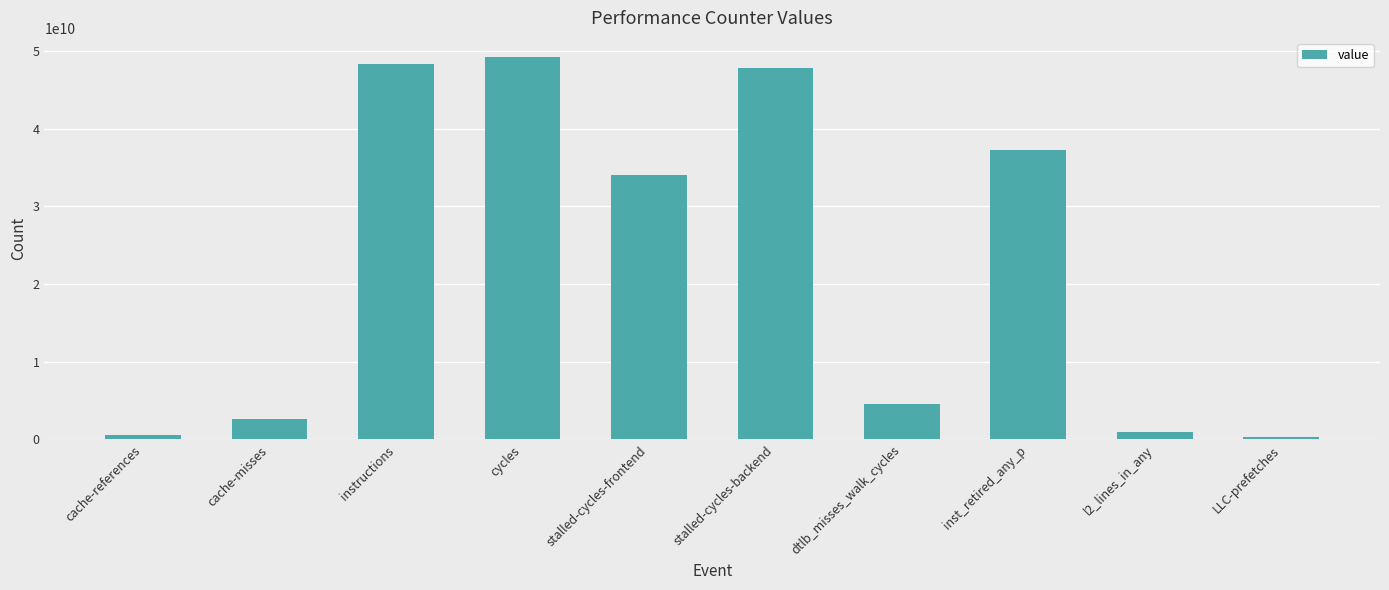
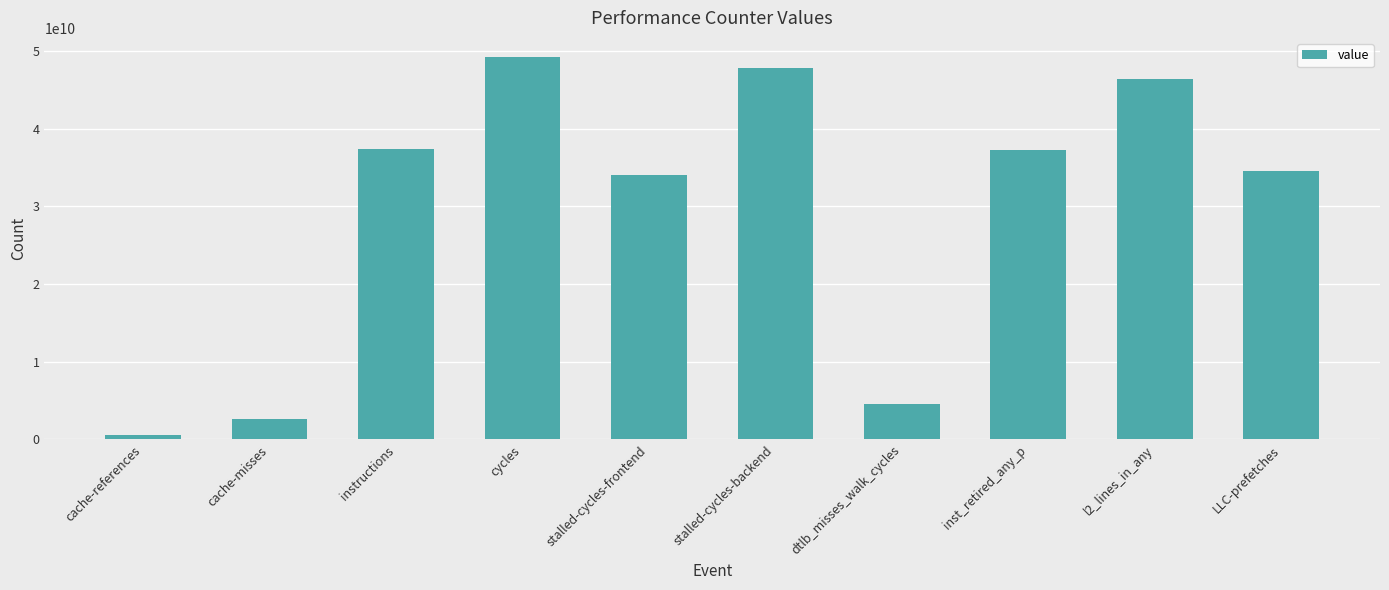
instructions: 48000000000 -> 37000000000
l2_lines_in_any: 1000000000 -> 46000000000
LLC-prefetches: 0 -> 35000000000
